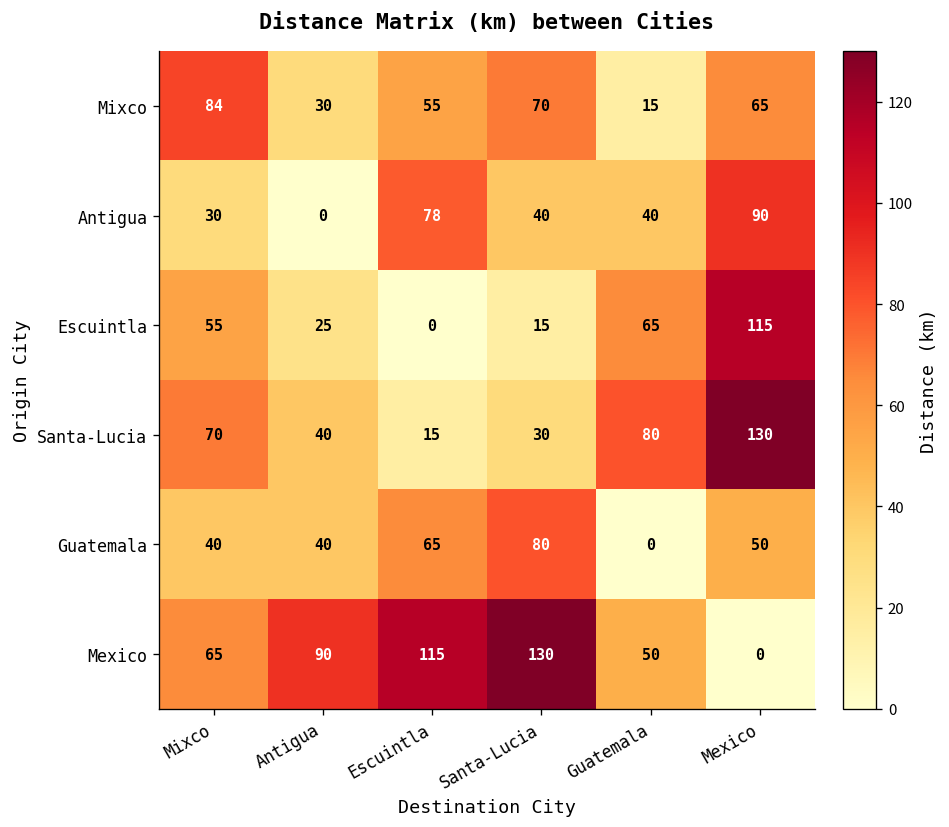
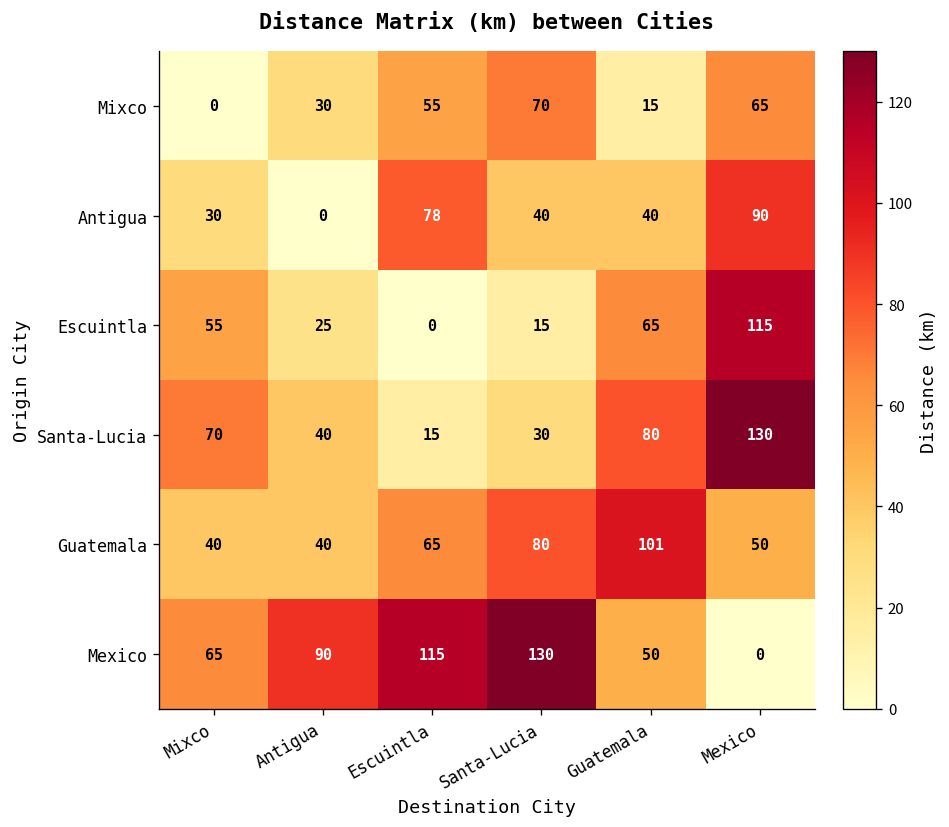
Mixco, Mixco: 84 -> 0
Guatemala, Guatemala: 0 -> 101
